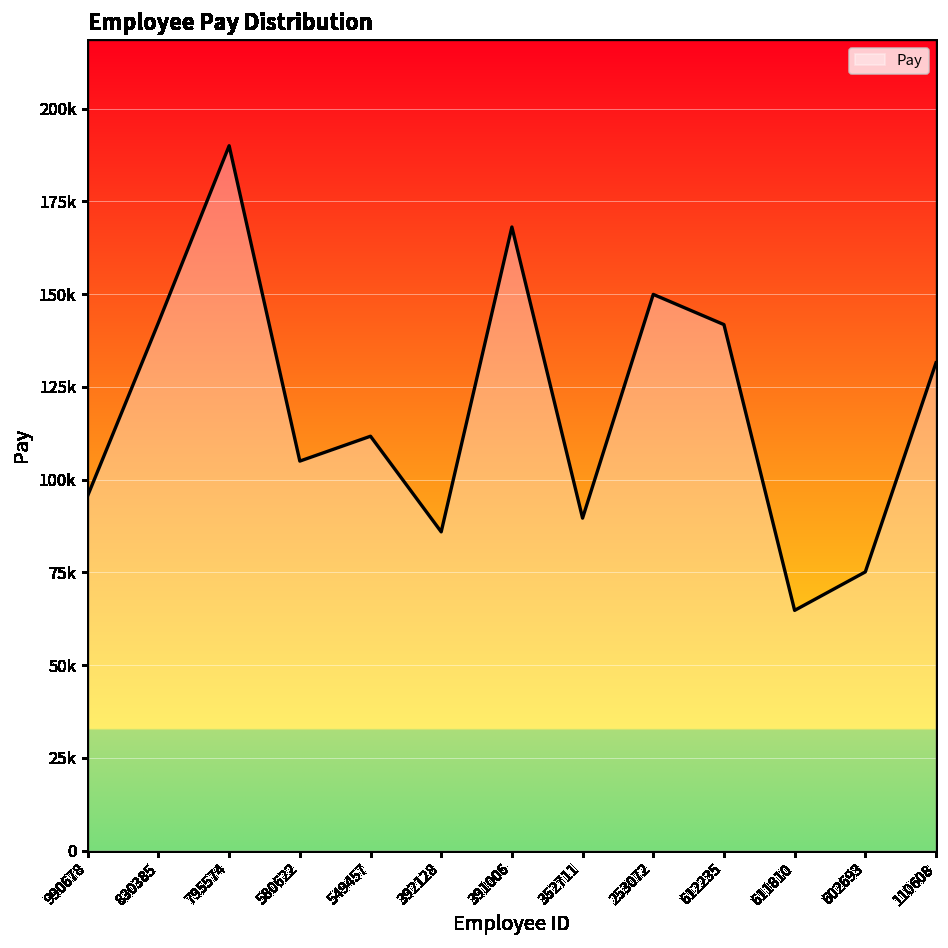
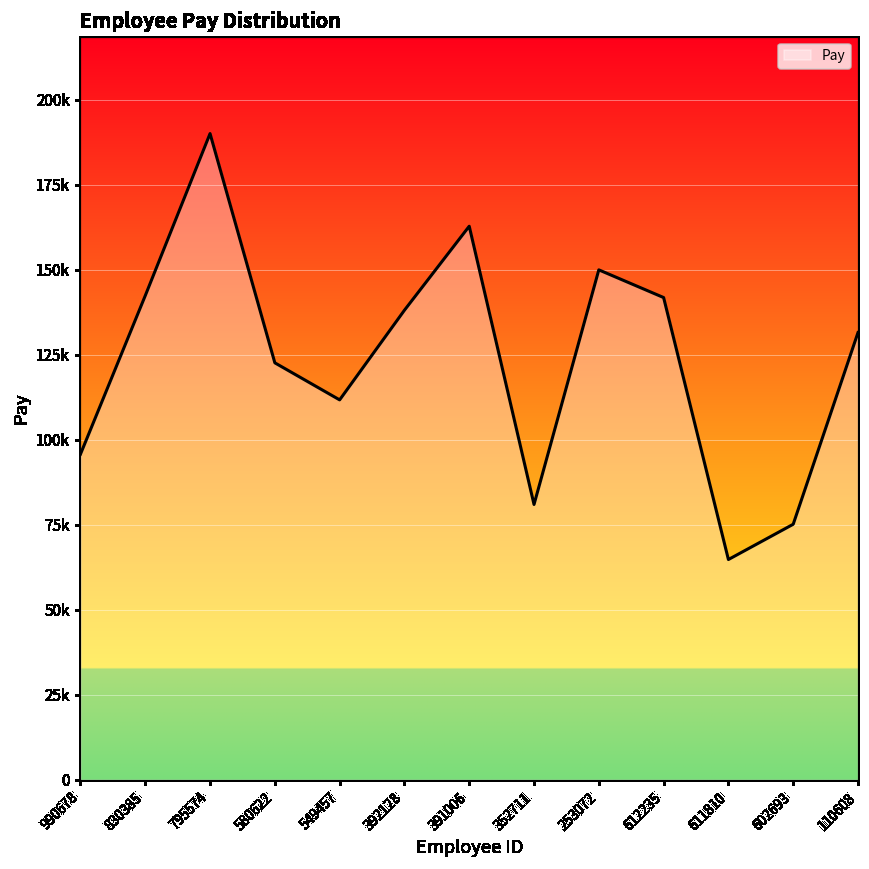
580622: 105000 -> 123000
392128: 86000 -> 138000
391006: 168000 -> 163000
352711: 90000 -> 81000
